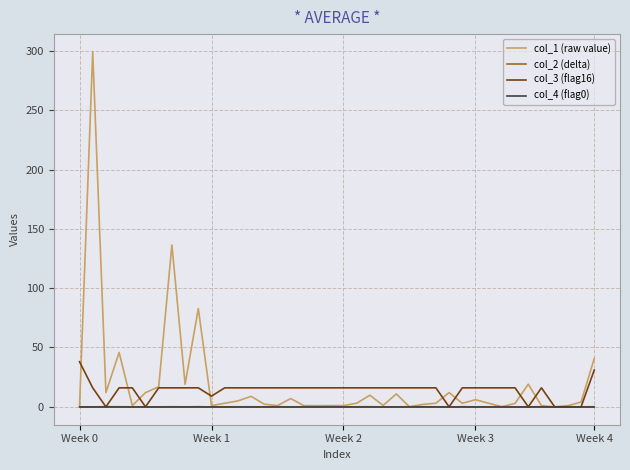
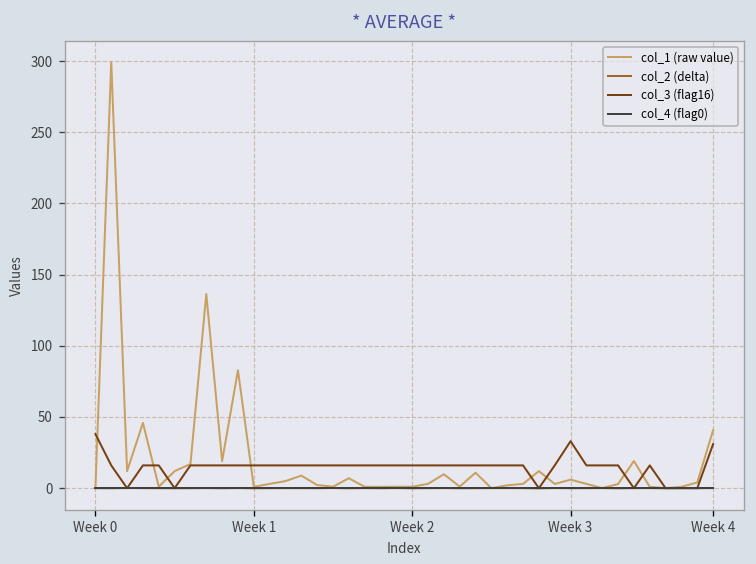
col_3 (flag16), Week 1: 9 -> 16
col_3 (flag16), Week 3: 16 -> 33
